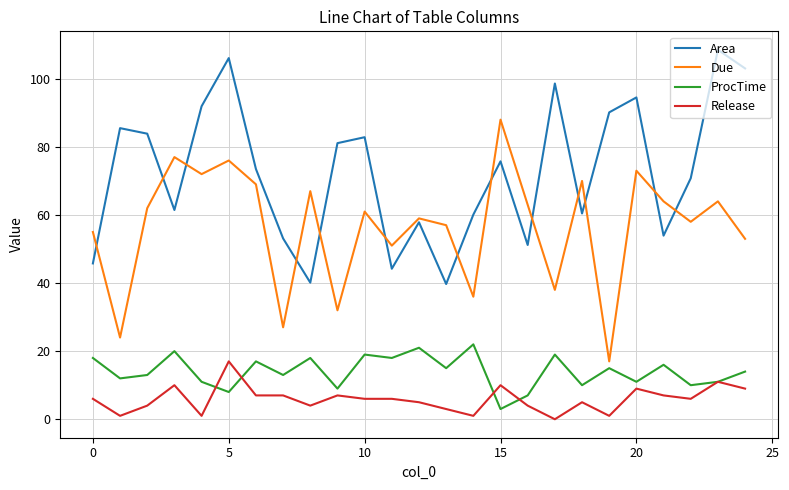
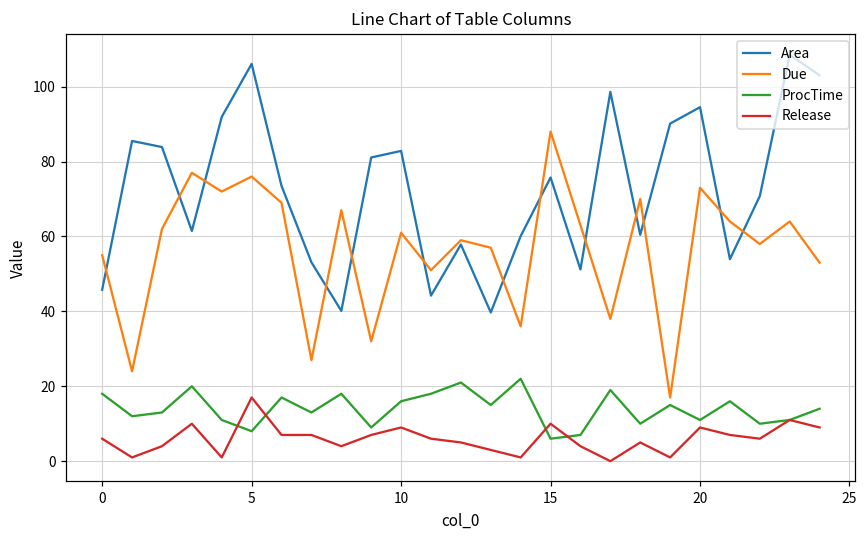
ProcTime, 10: 19 -> 16
Release, 10: 6 -> 9
ProcTime, 15: 3 -> 6
